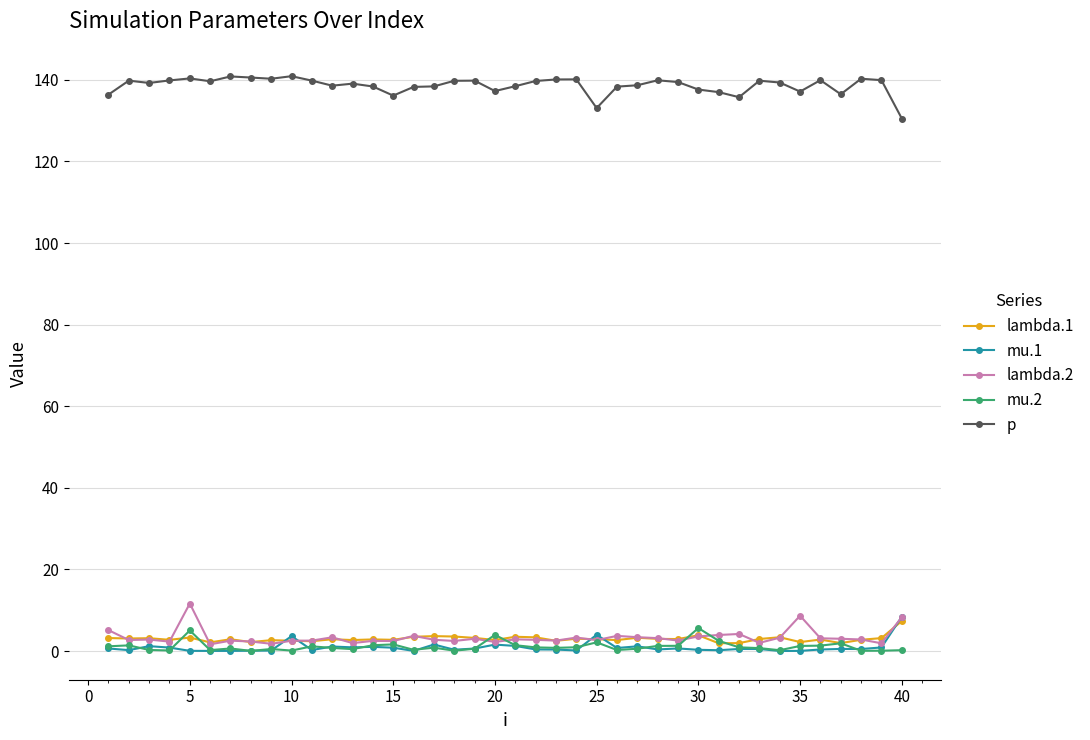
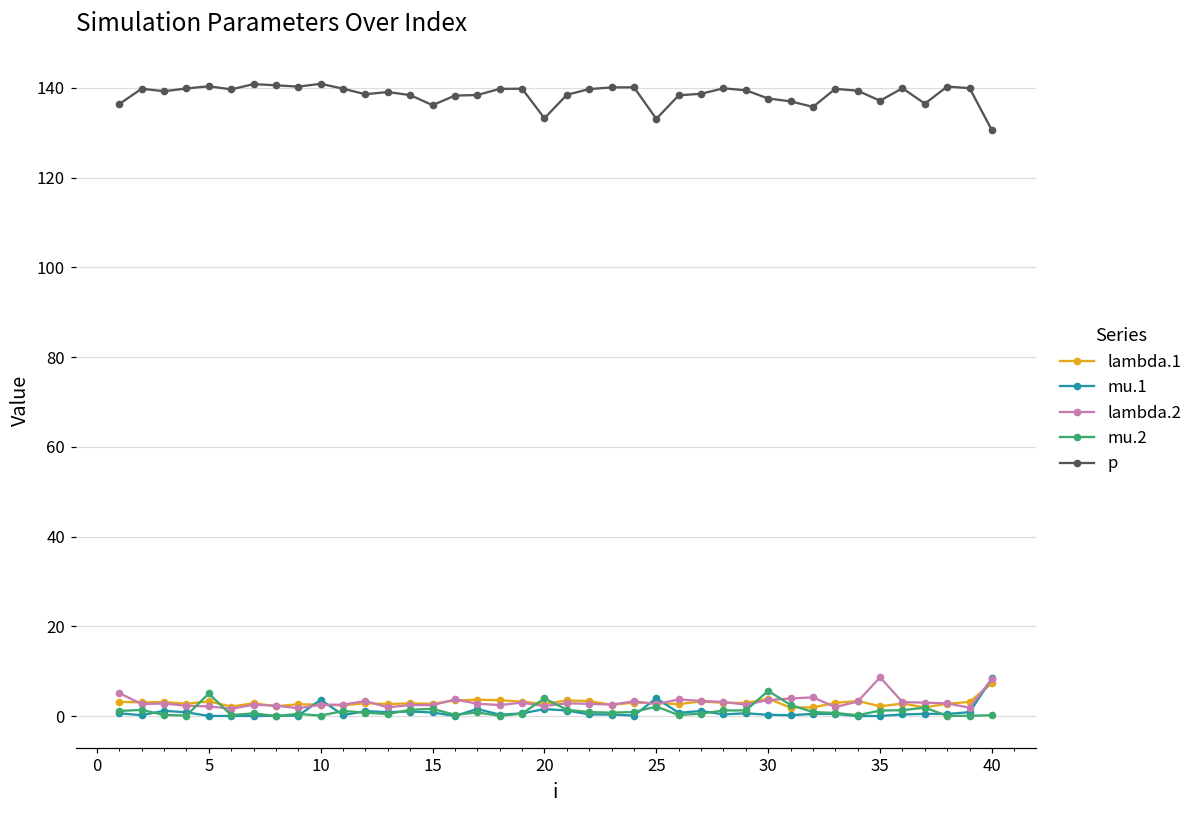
lambda.2, 5: 12 -> 2
p, 20: 137 -> 133
